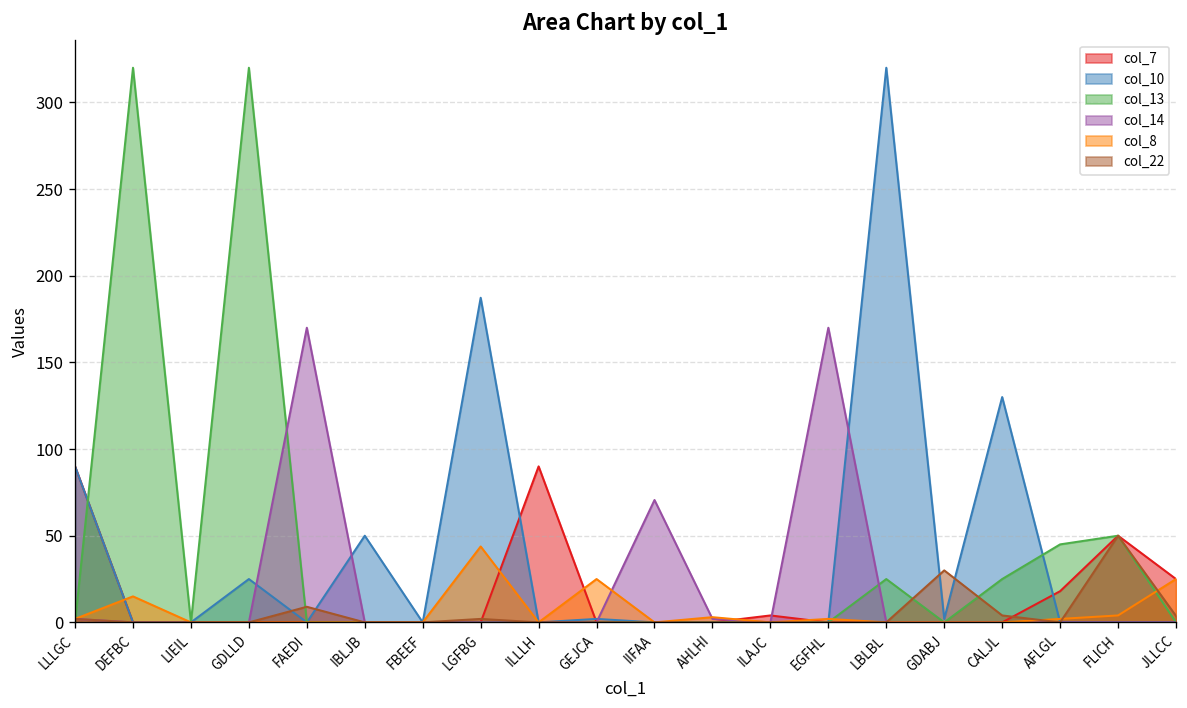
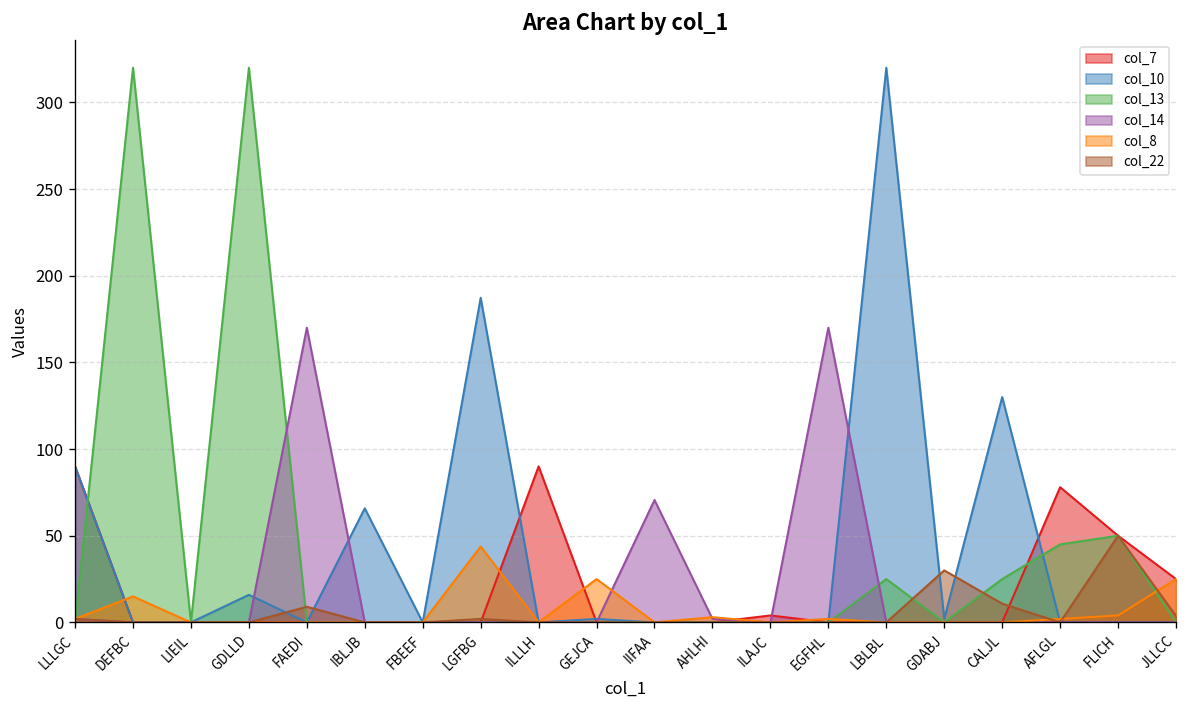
col_10, GDLLD: 25 -> 16
col_10, IBLJB: 50 -> 66
col_22, CALJL: 4 -> 11
col_7, AFLGL: 18 -> 78
